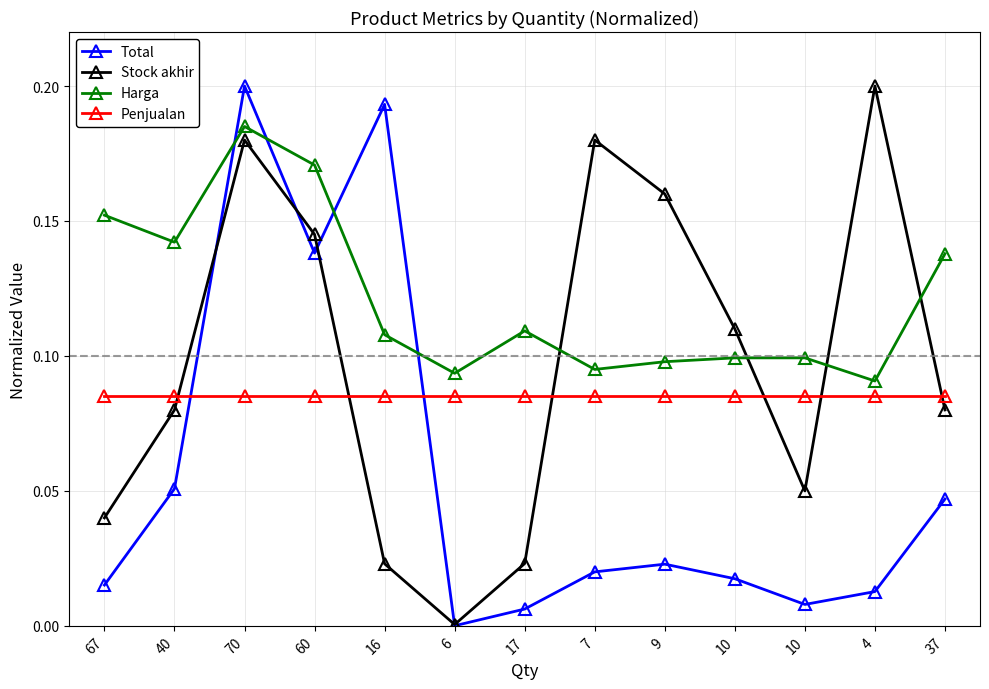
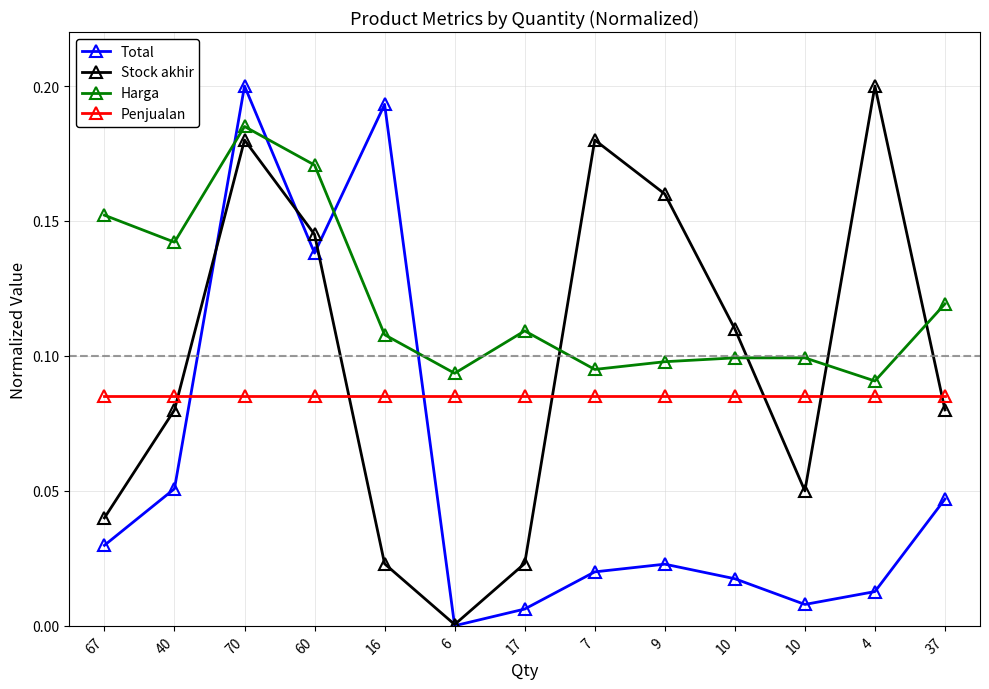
Total, 67: 0.015 -> 0.030
Harga, 37: 0.138 -> 0.119
